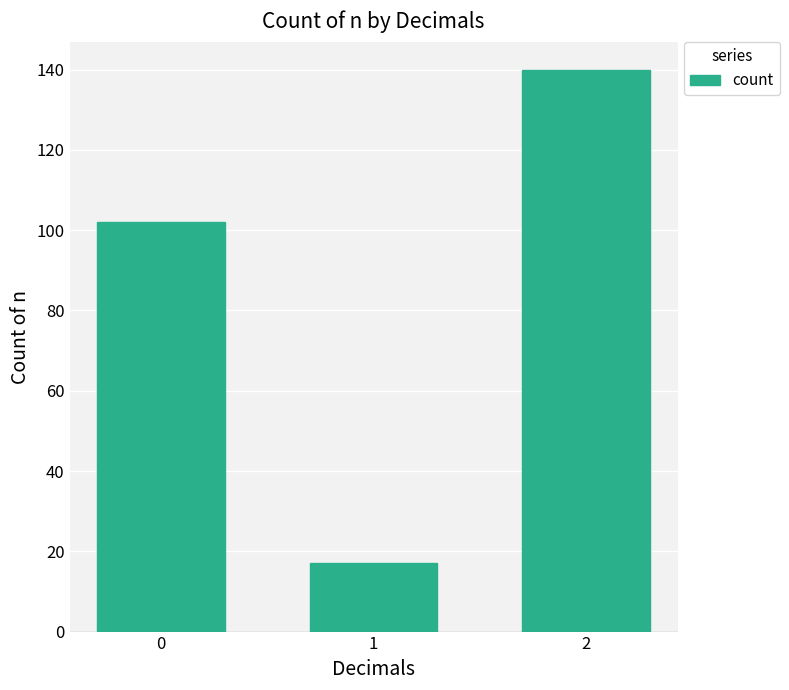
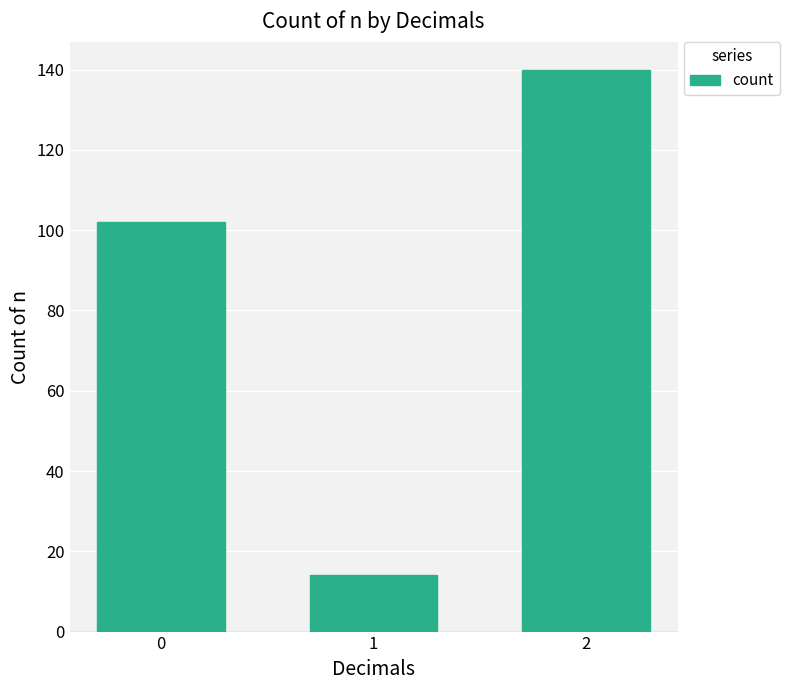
1: 17 -> 14
